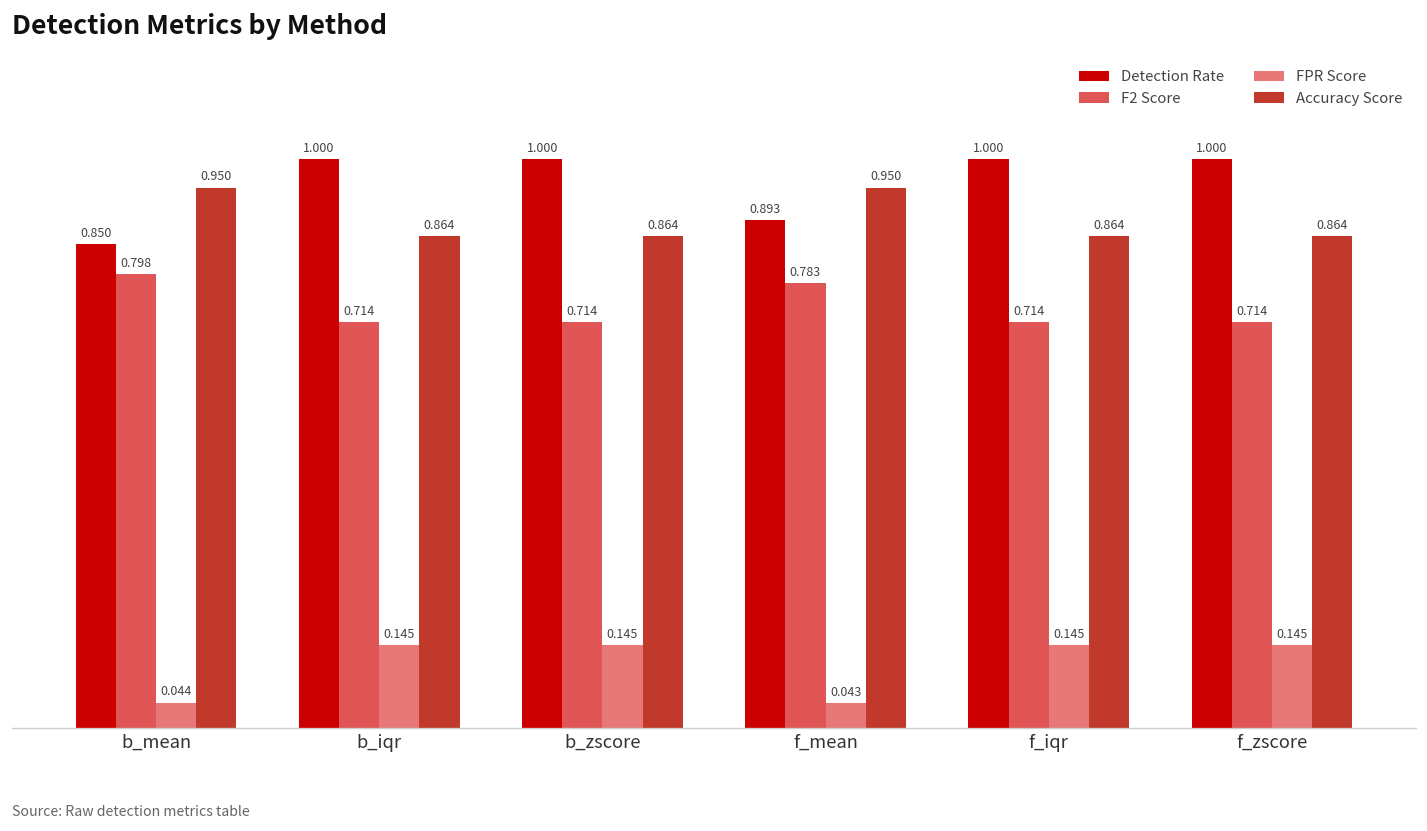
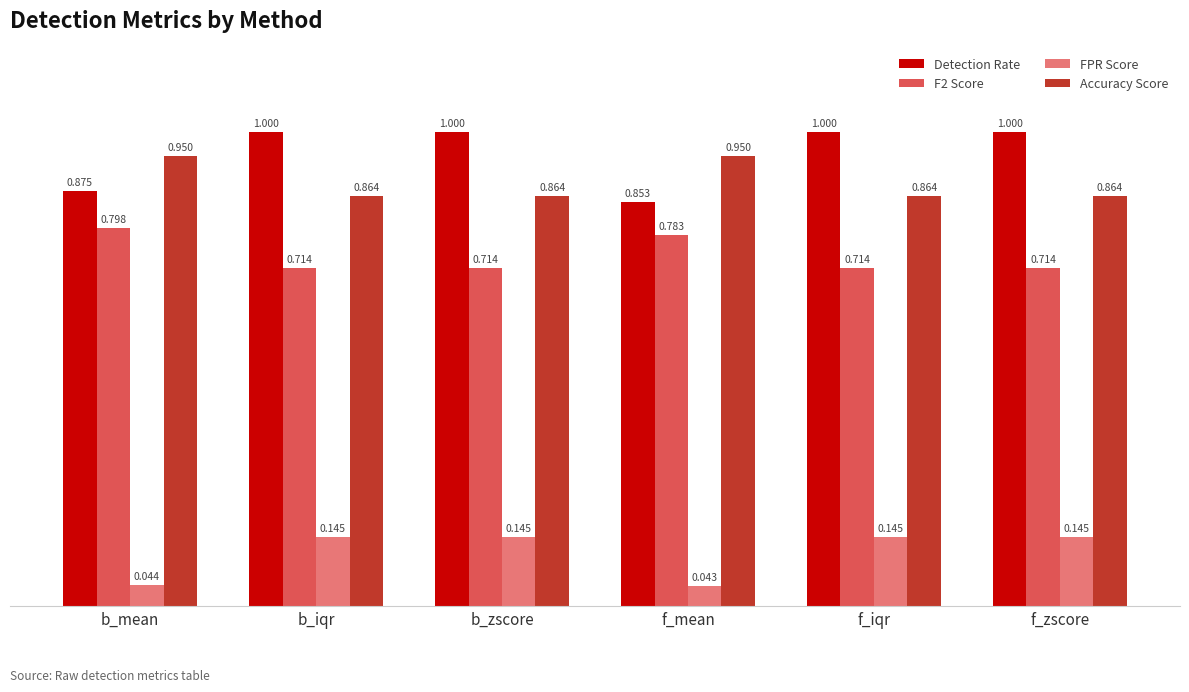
Detection Rate, b_mean: 0.850 -> 0.875
Detection Rate, f_mean: 0.893 -> 0.853
